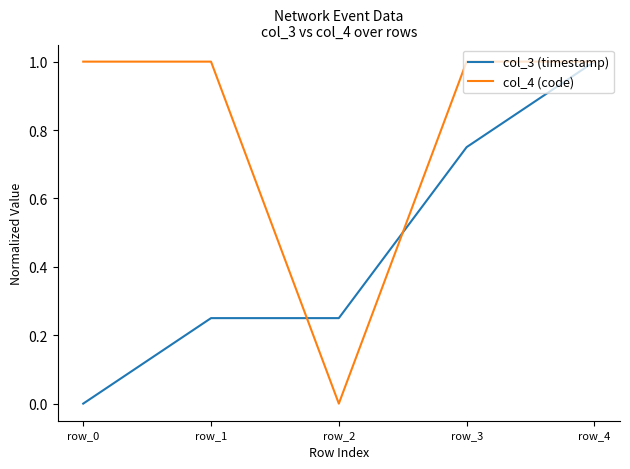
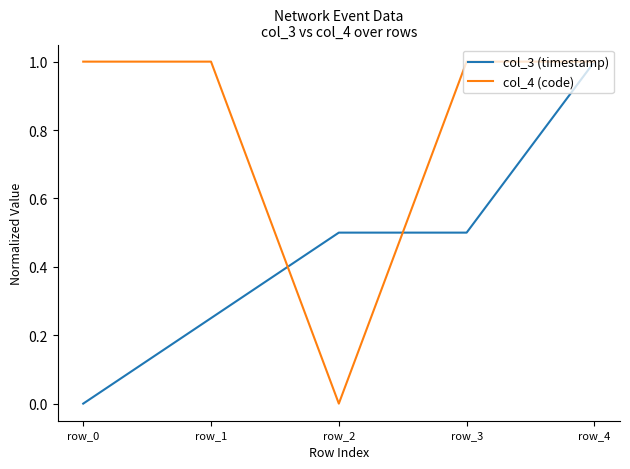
col_3 (timestamp), row_2: 0.25 -> 0.50
col_3 (timestamp), row_3: 0.75 -> 0.50
